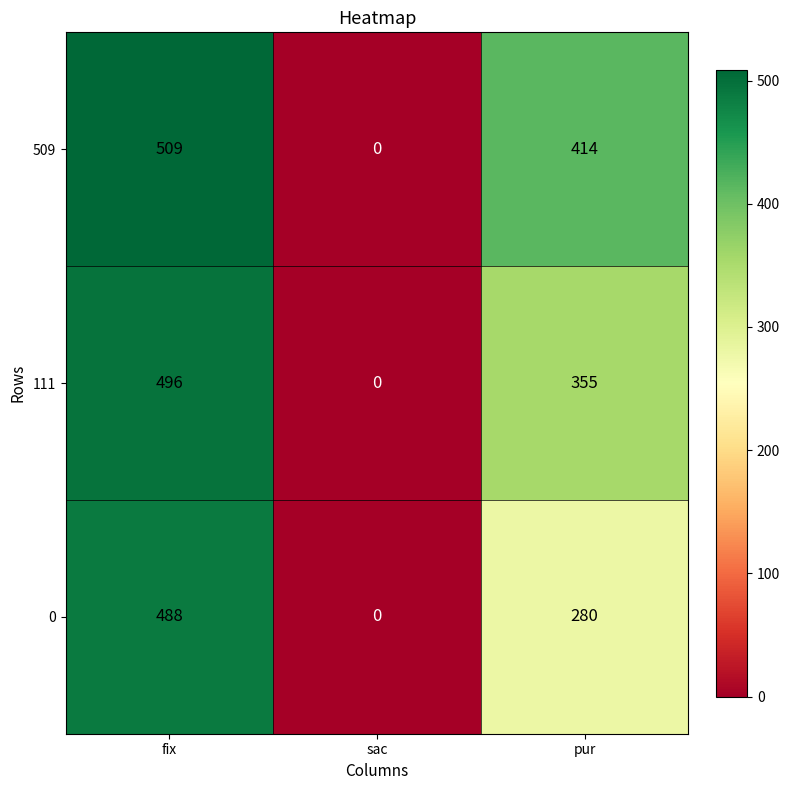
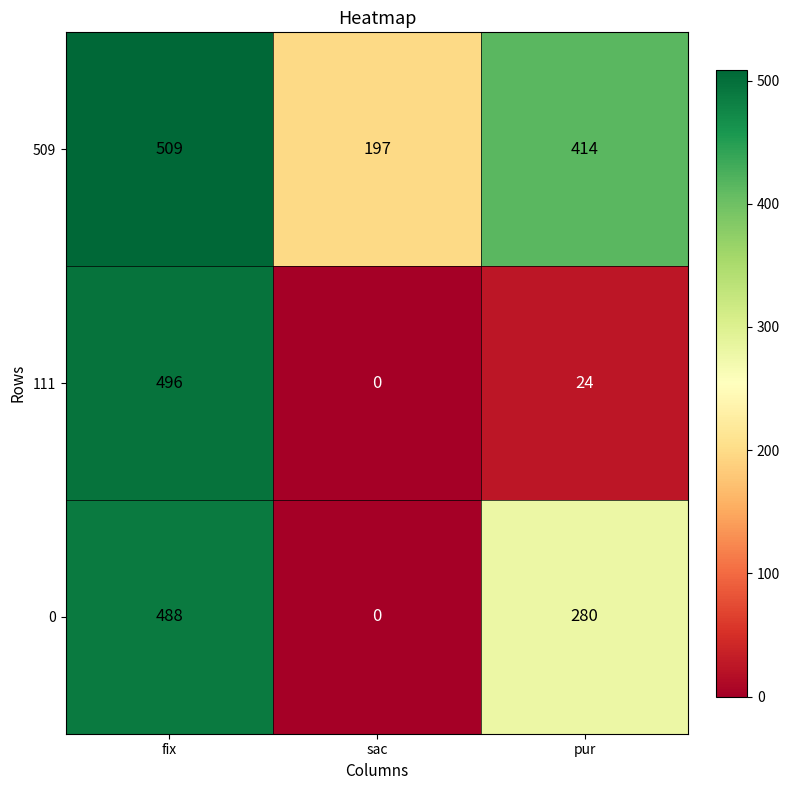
509, sac: 0 -> 197
111, pur: 355 -> 24
